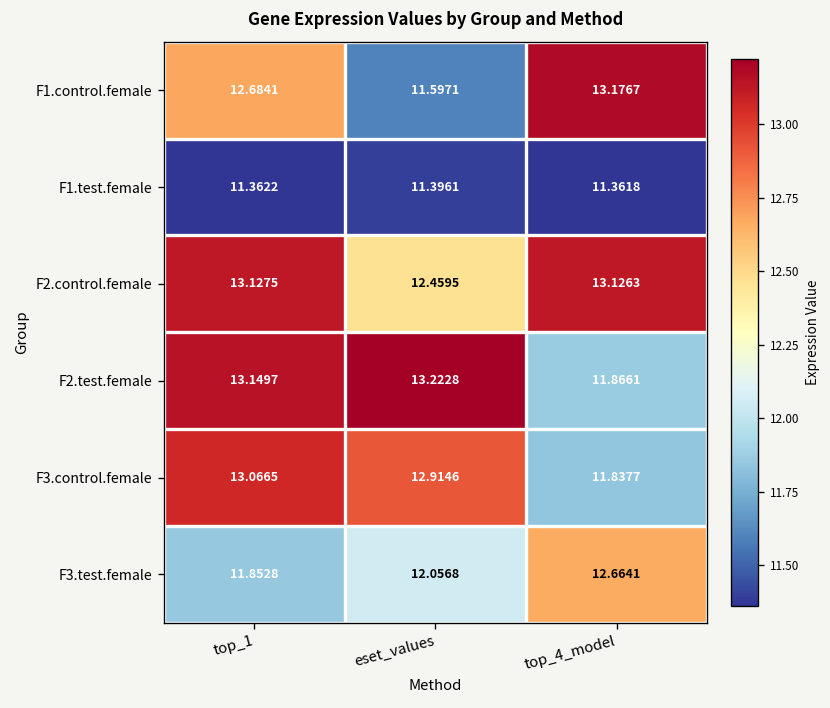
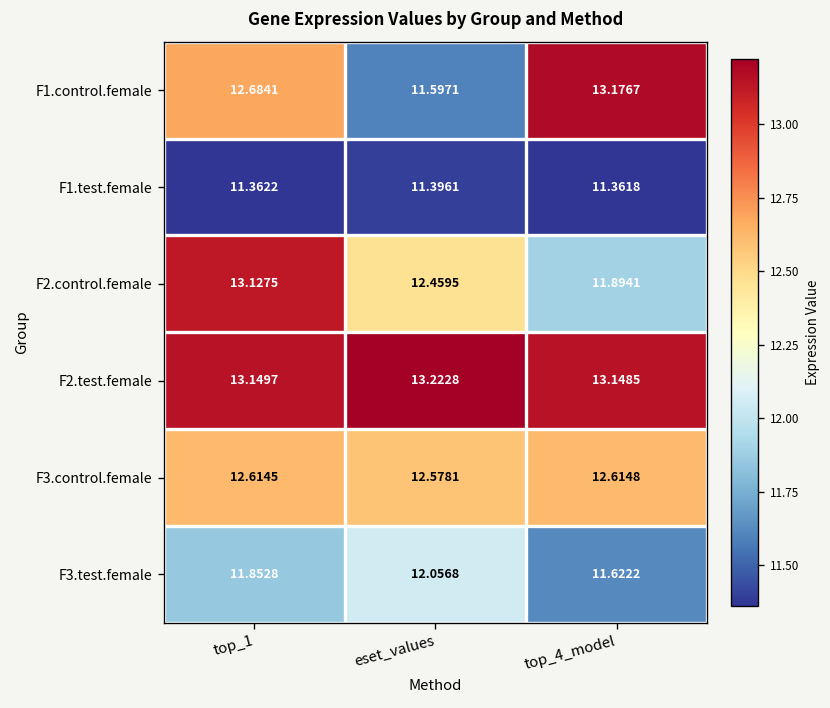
F2.control.female, top_4_model: 13.1263 -> 11.8941
F2.test.female, top_4_model: 11.8661 -> 13.1485
F3.control.female, top_1: 13.0665 -> 12.6145
F3.control.female, eset_values: 12.9146 -> 12.5781
F3.control.female, top_4_model: 11.8377 -> 12.6148
F3.test.female, top_4_model: 12.6641 -> 11.6222
